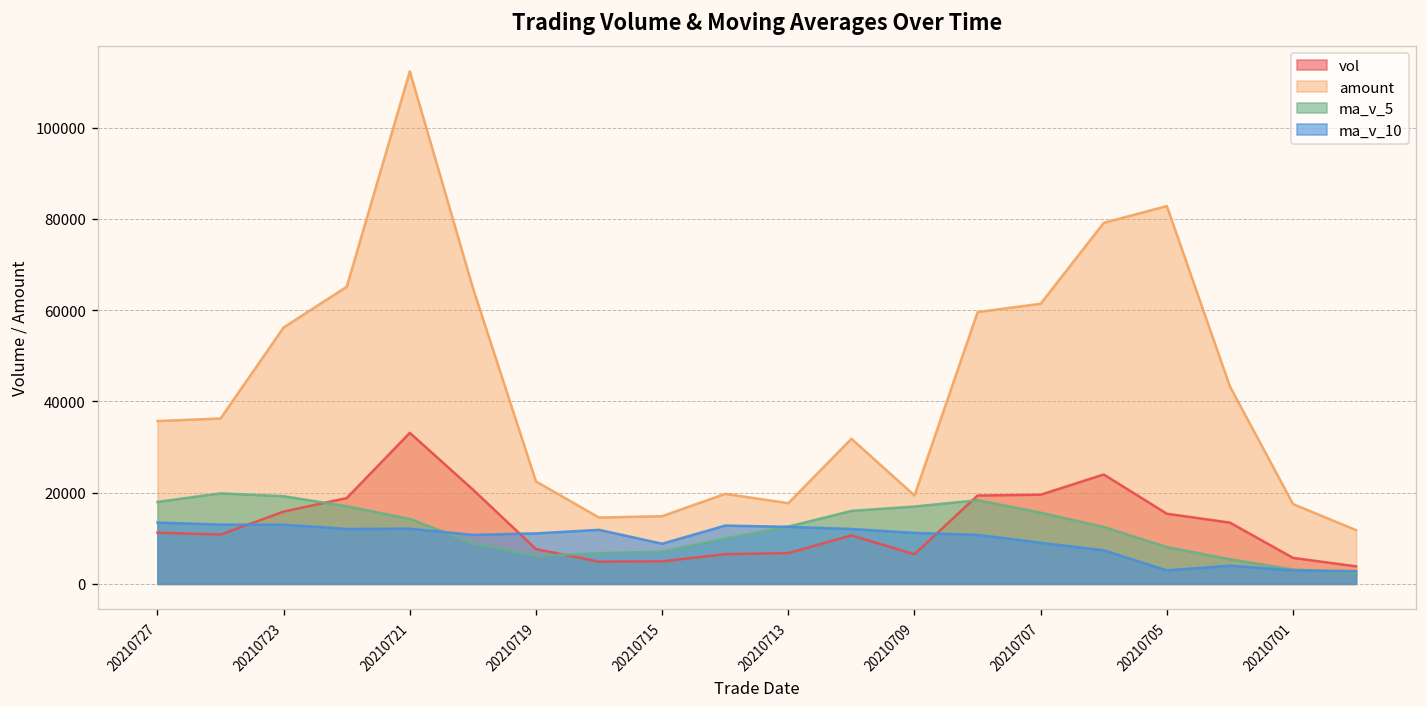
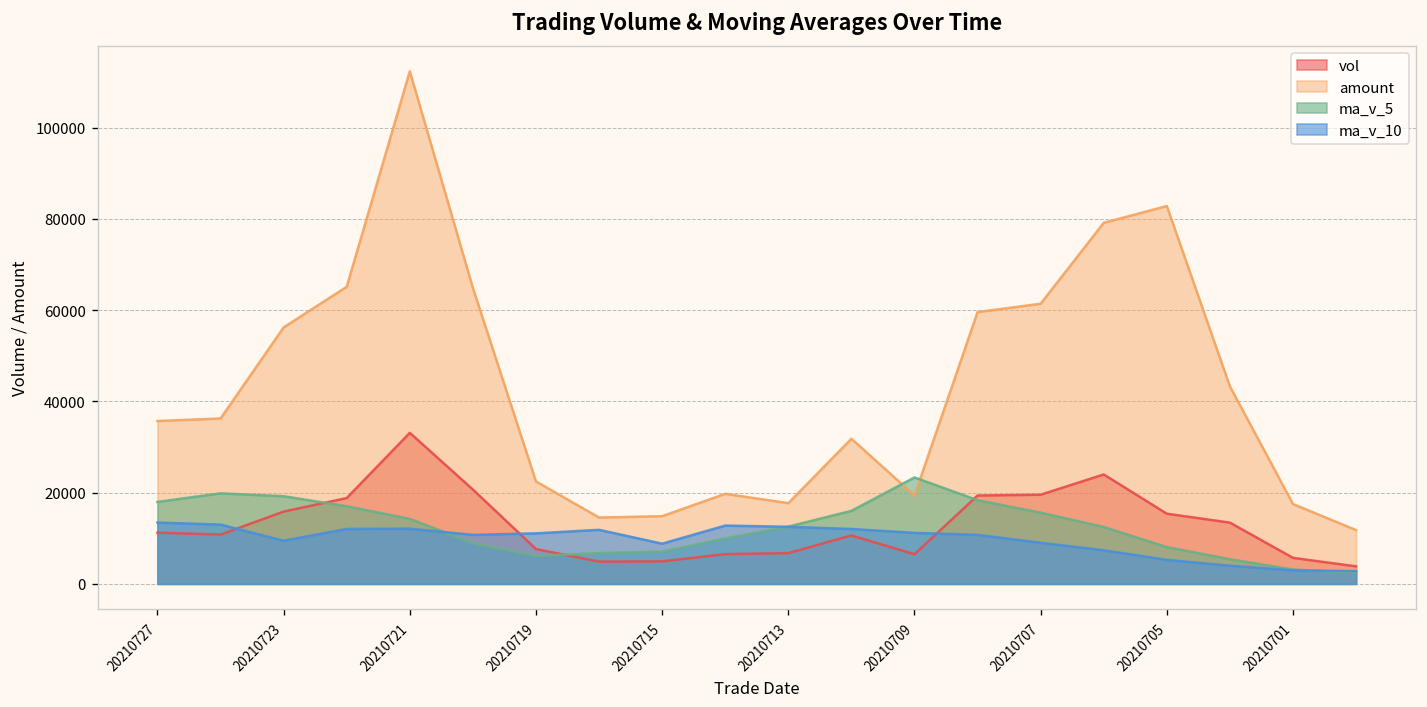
ma_v_10, 20210723: 13000 -> 9000
ma_v_5, 20210709: 17000 -> 23000
ma_v_10, 20210705: 3000 -> 5000
